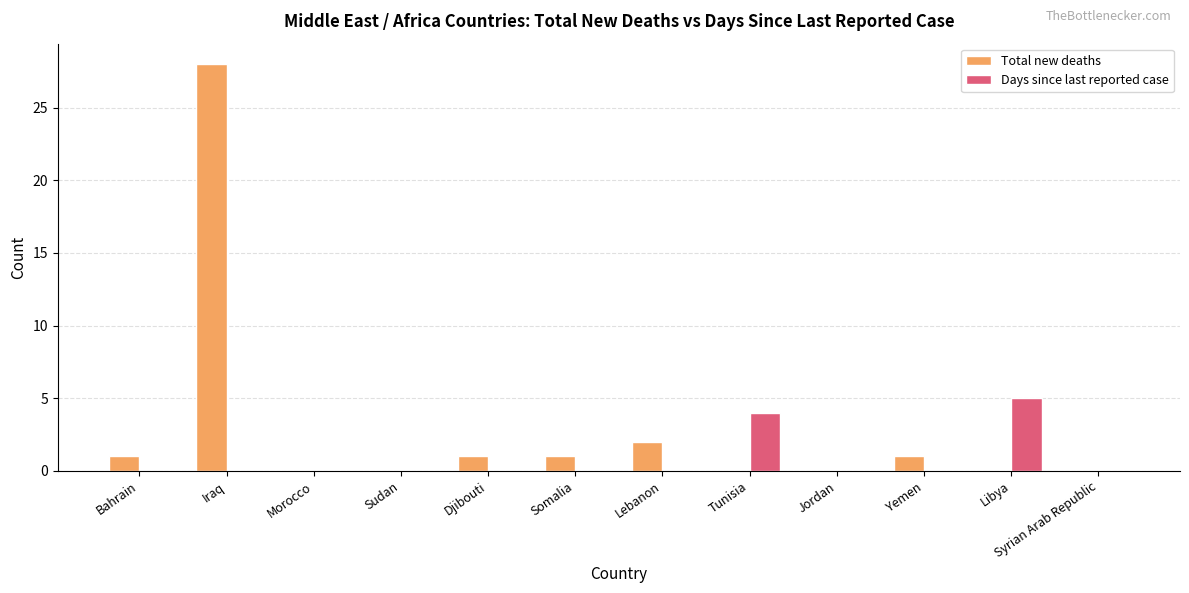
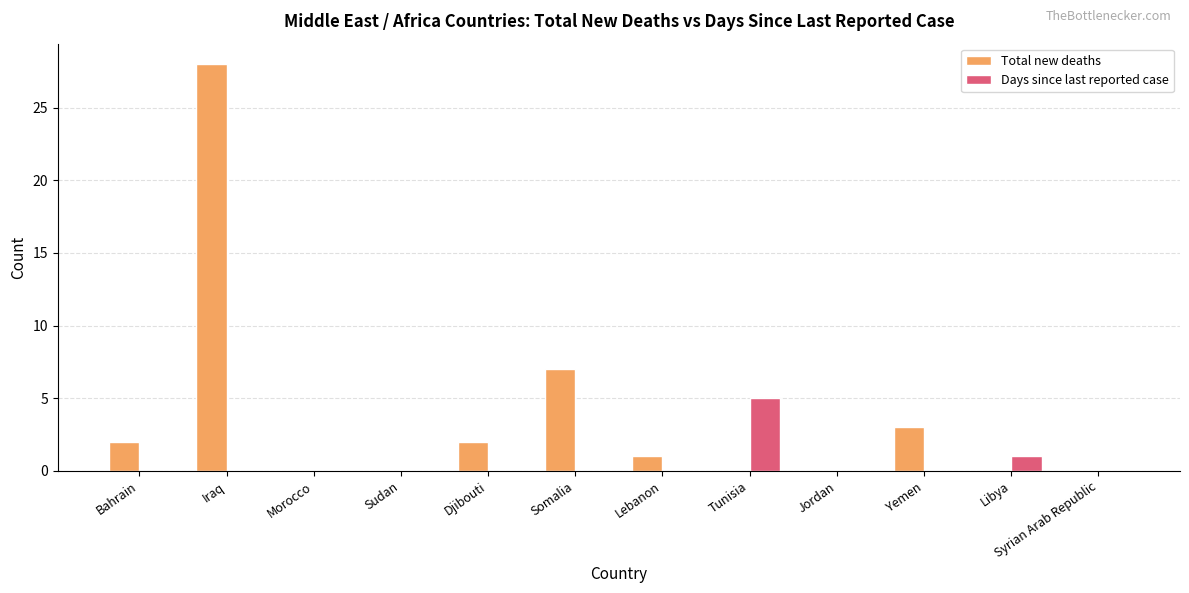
Total new deaths, Bahrain: 1 -> 2
Total new deaths, Djibouti: 1 -> 2
Total new deaths, Somalia: 1 -> 7
Total new deaths, Lebanon: 2 -> 1
Days since last reported case, Tunisia: 4 -> 5
Total new deaths, Yemen: 1 -> 3
Days since last reported case, Libya: 5 -> 1
